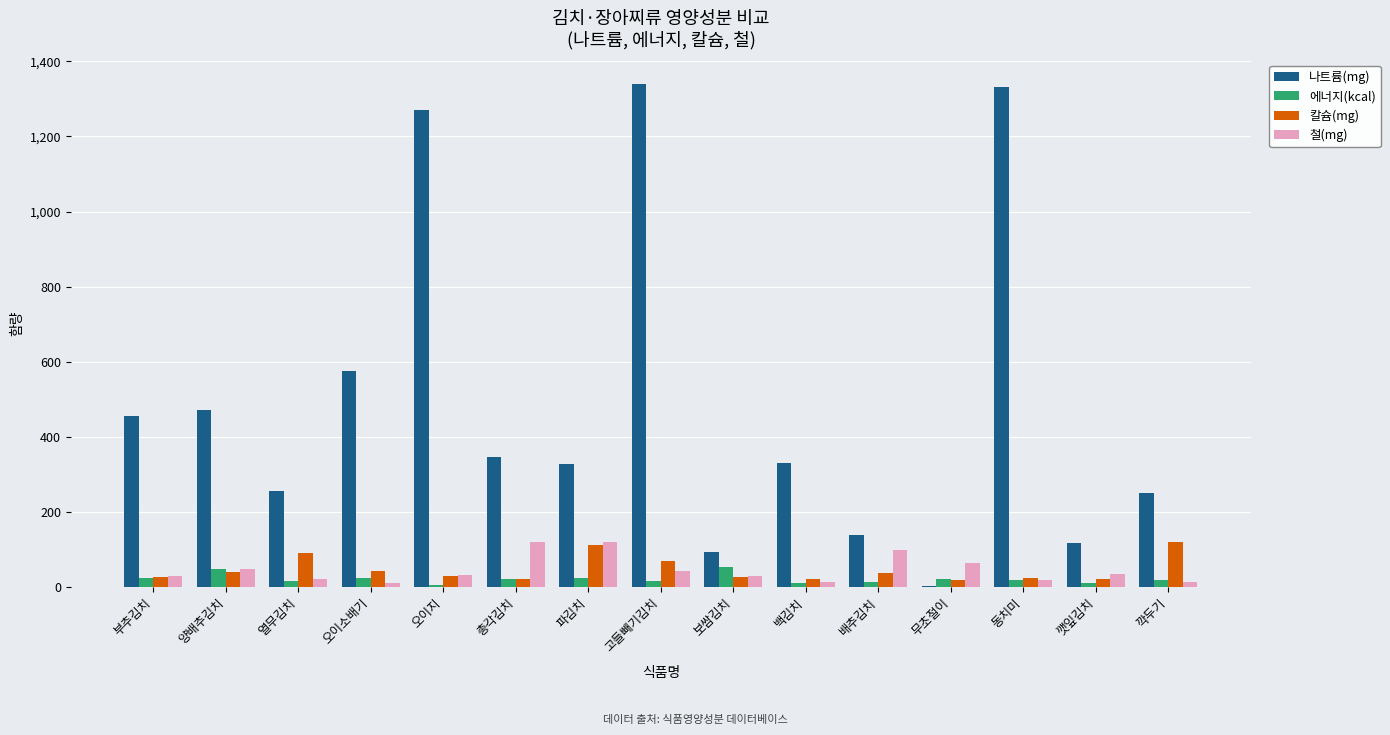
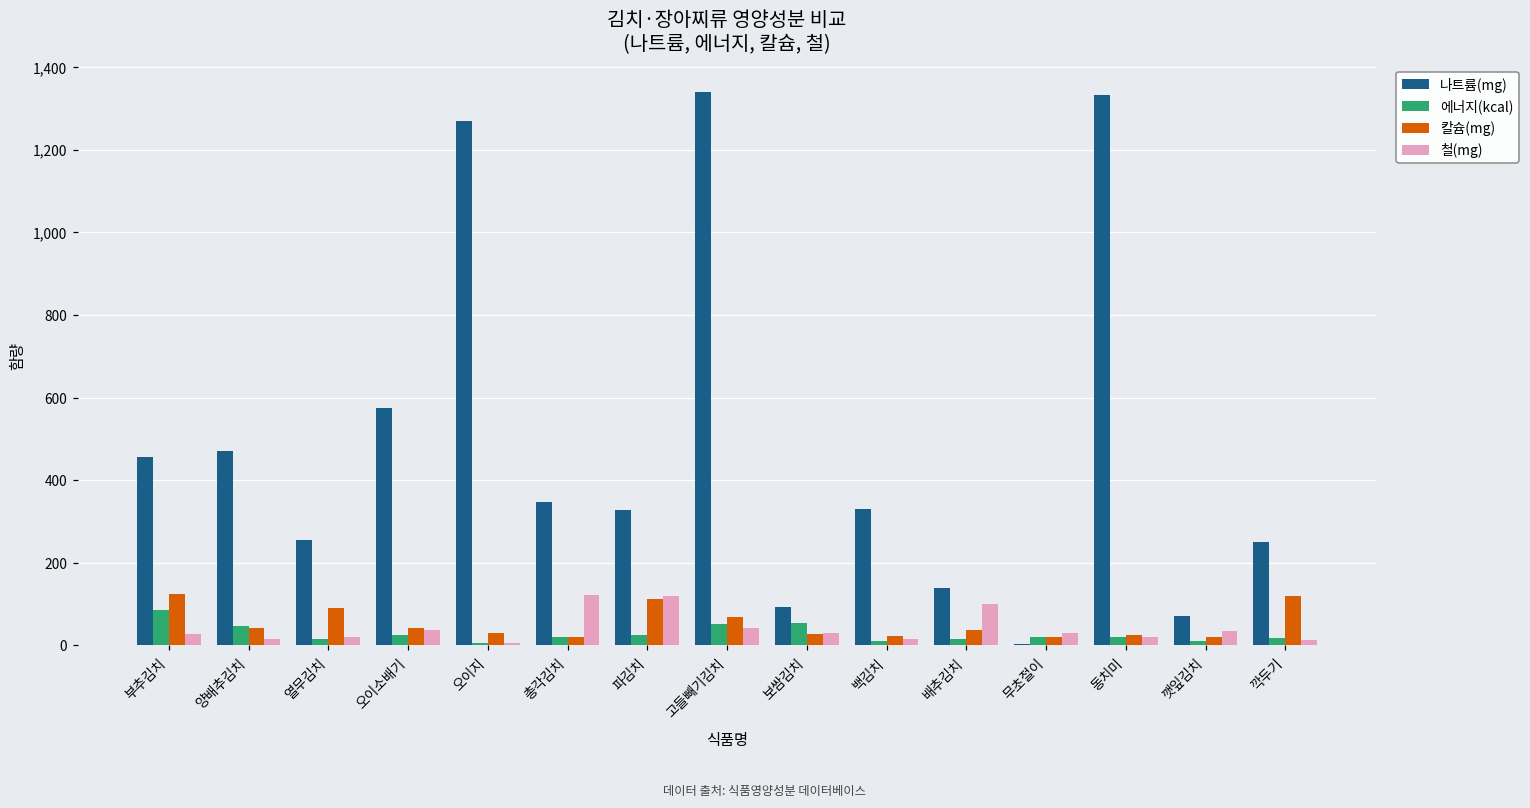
에너지(kcal), 부추김치: 20 -> 90
칼슘(mg), 부추김치: 30 -> 120
철(mg), 양배추김치: 50 -> 20
철(mg), 오이소배기: 10 -> 40
철(mg), 오이지: 30 -> 10
에너지(kcal), 고들빼기김치: 20 -> 50
철(mg), 무초절이: 60 -> 30
나트륨(mg), 깻잎김치: 120 -> 70
